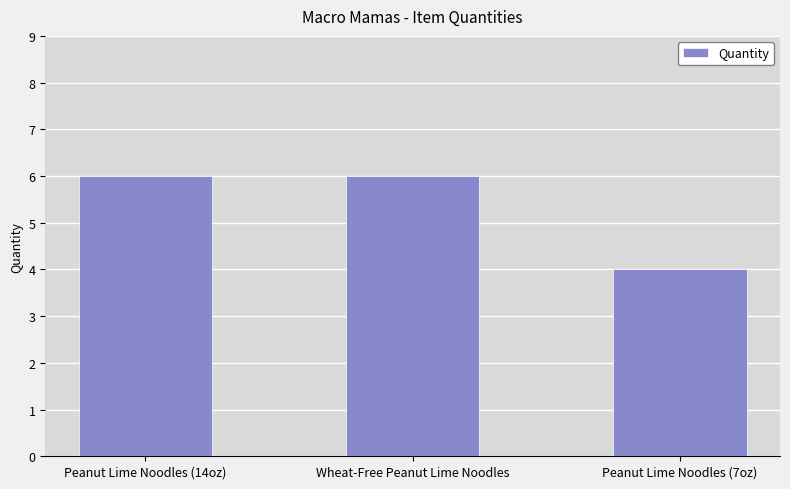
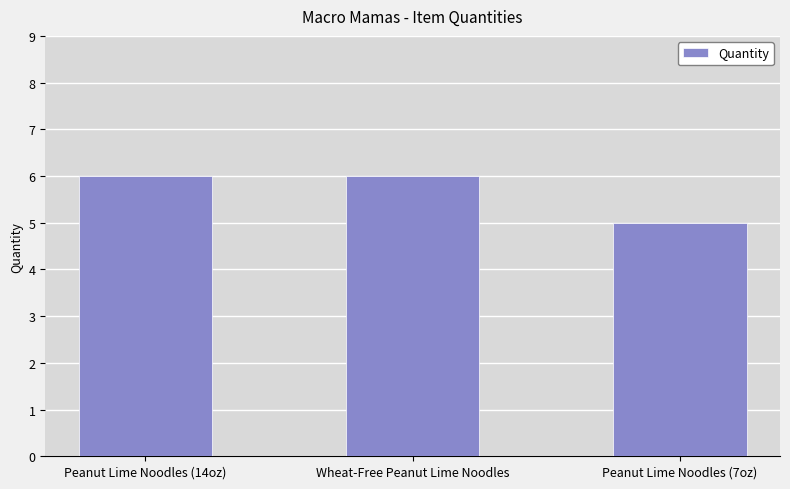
Peanut Lime Noodles (7oz): 4 -> 5
